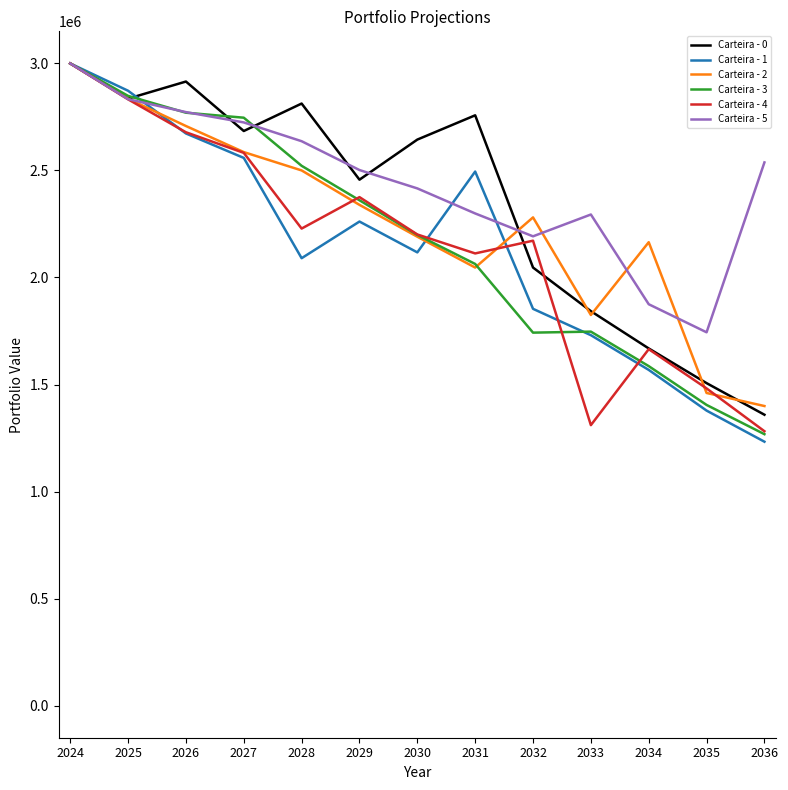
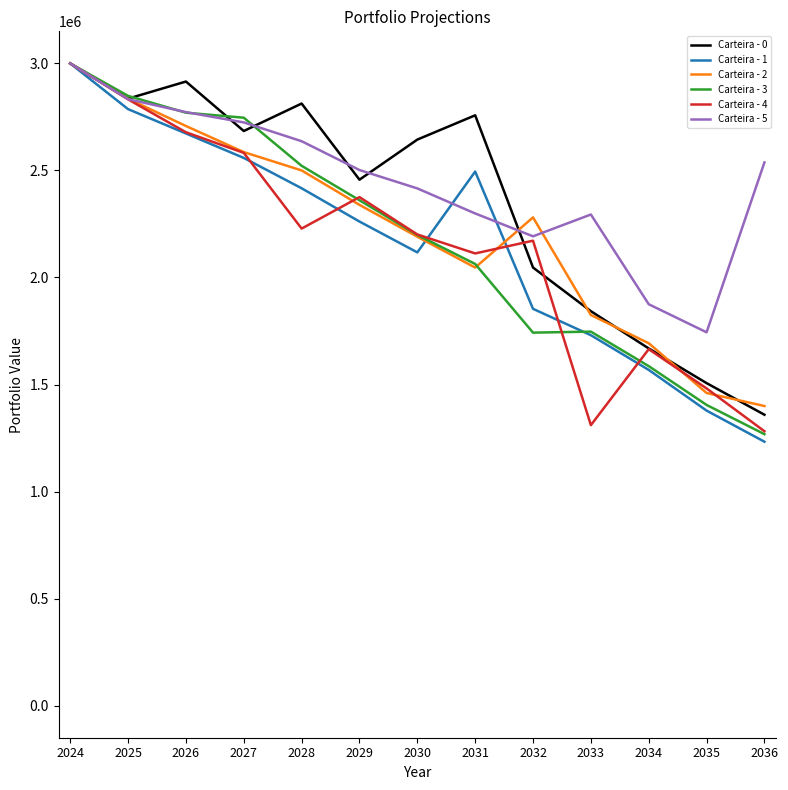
Carteira - 1, 2025: 2870000 -> 2790000
Carteira - 1, 2028: 2090000 -> 2420000
Carteira - 2, 2034: 2160000 -> 1690000
